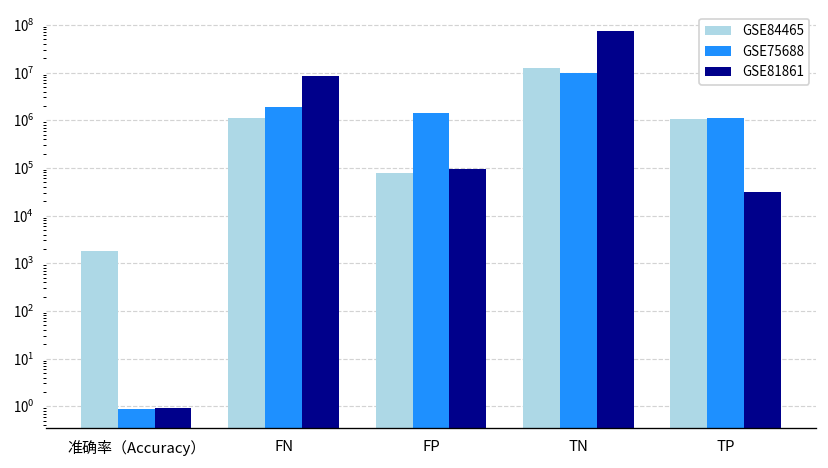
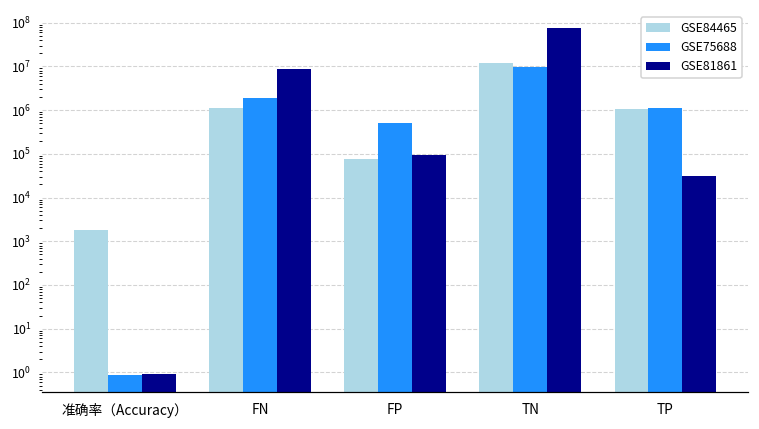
GSE75688, FP: 1400000 -> 500000
